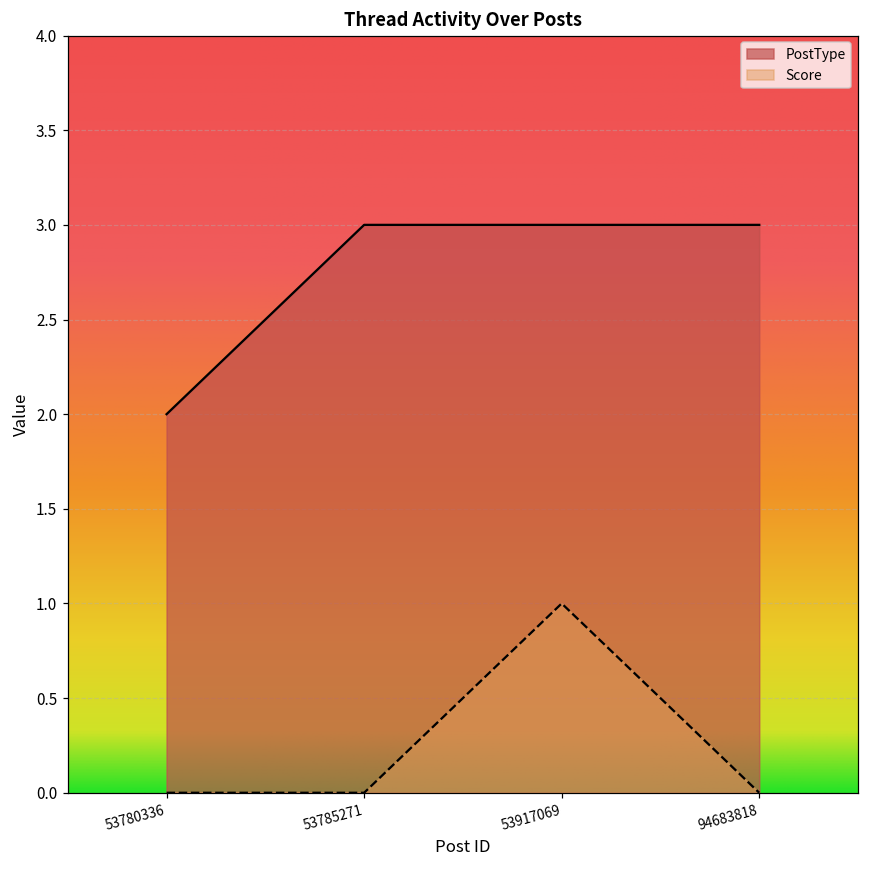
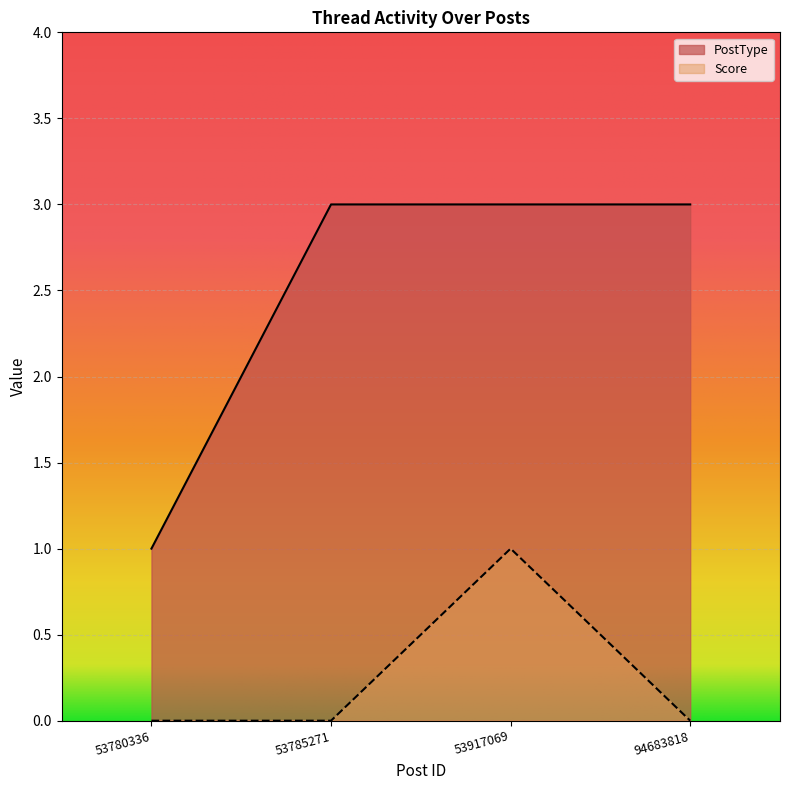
PostType, 53780336: 2 -> 1
